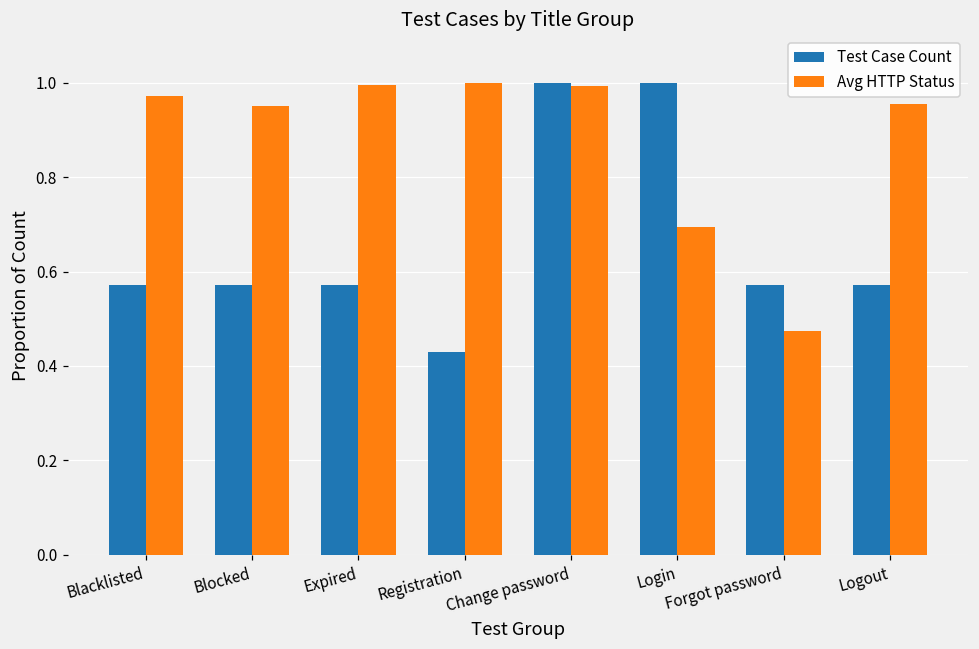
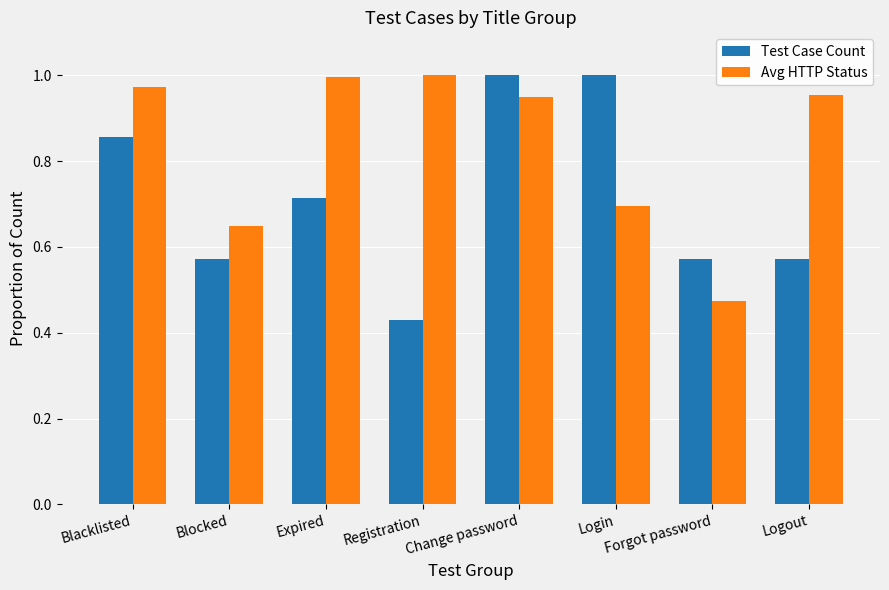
Test Case Count, Blacklisted: 0.57 -> 0.86
Avg HTTP Status, Blocked: 0.95 -> 0.65
Test Case Count, Expired: 0.57 -> 0.71
Avg HTTP Status, Change password: 0.99 -> 0.95
